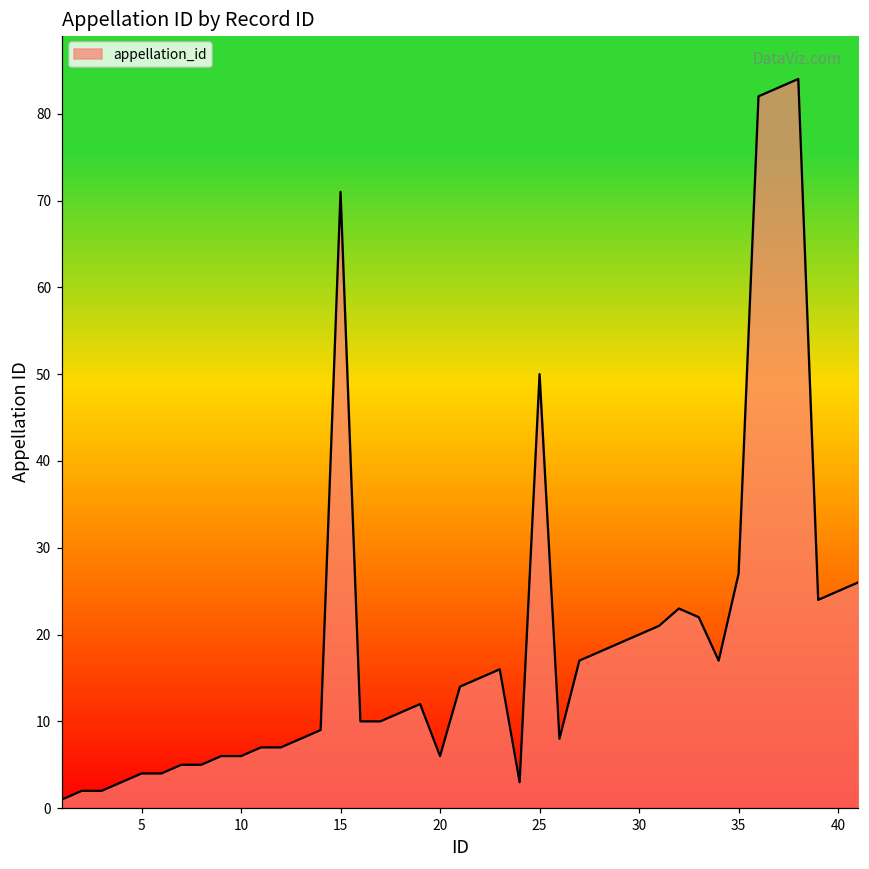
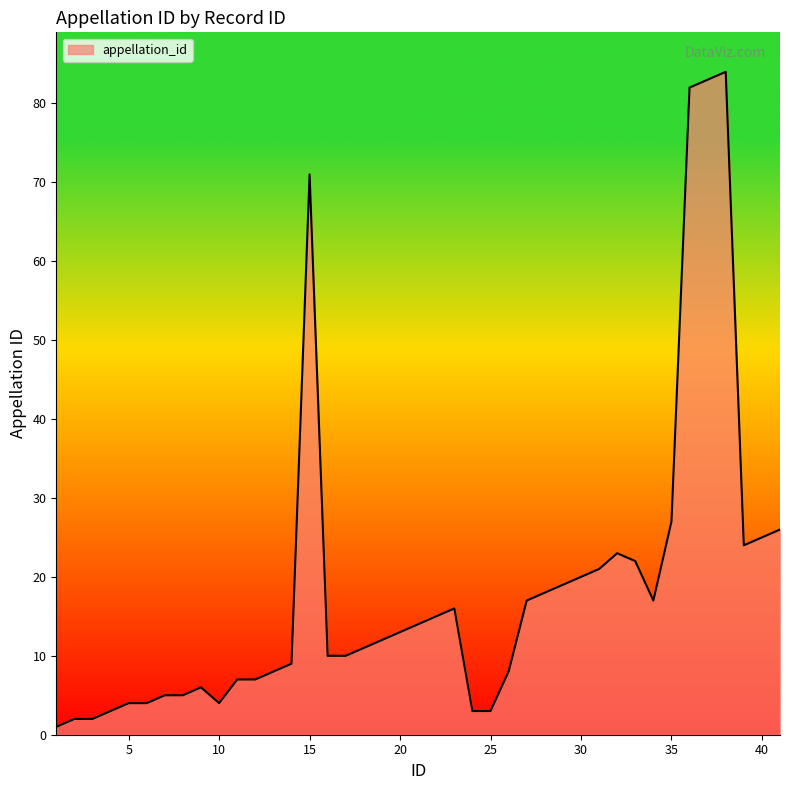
10: 6 -> 4
20: 6 -> 13
25: 50 -> 3
